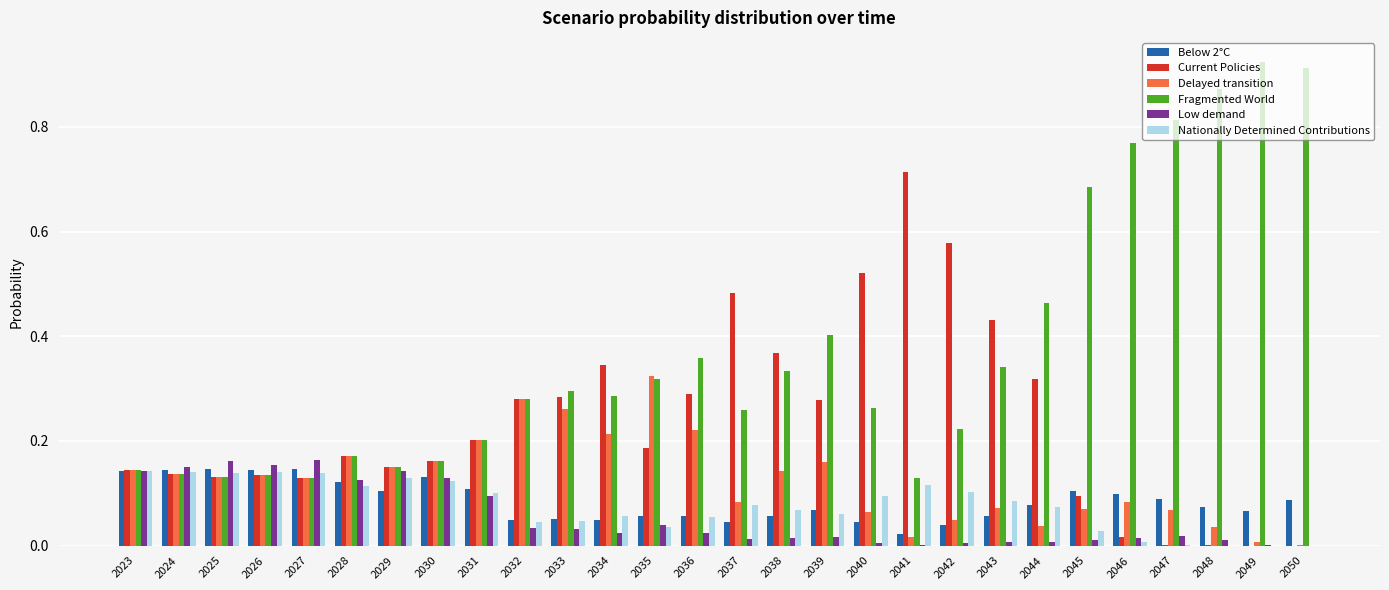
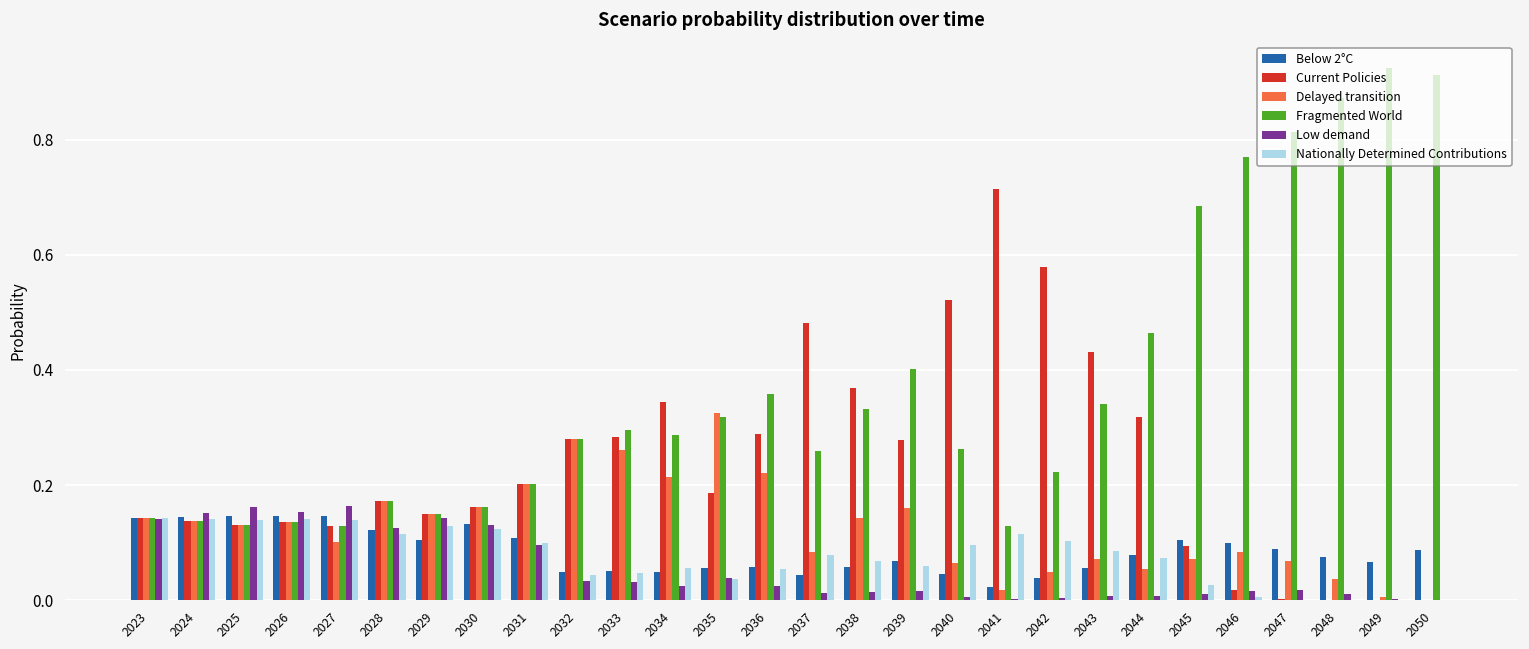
Delayed transition, 2027: 0.13 -> 0.10
Delayed transition, 2044: 0.04 -> 0.05
